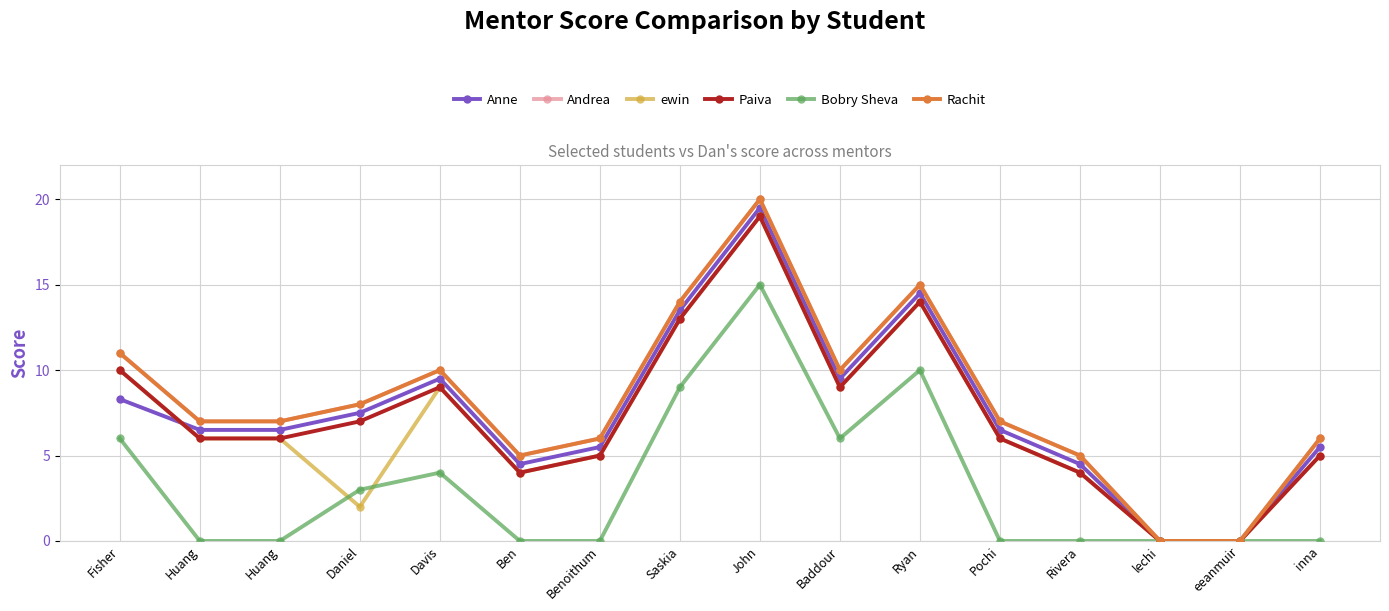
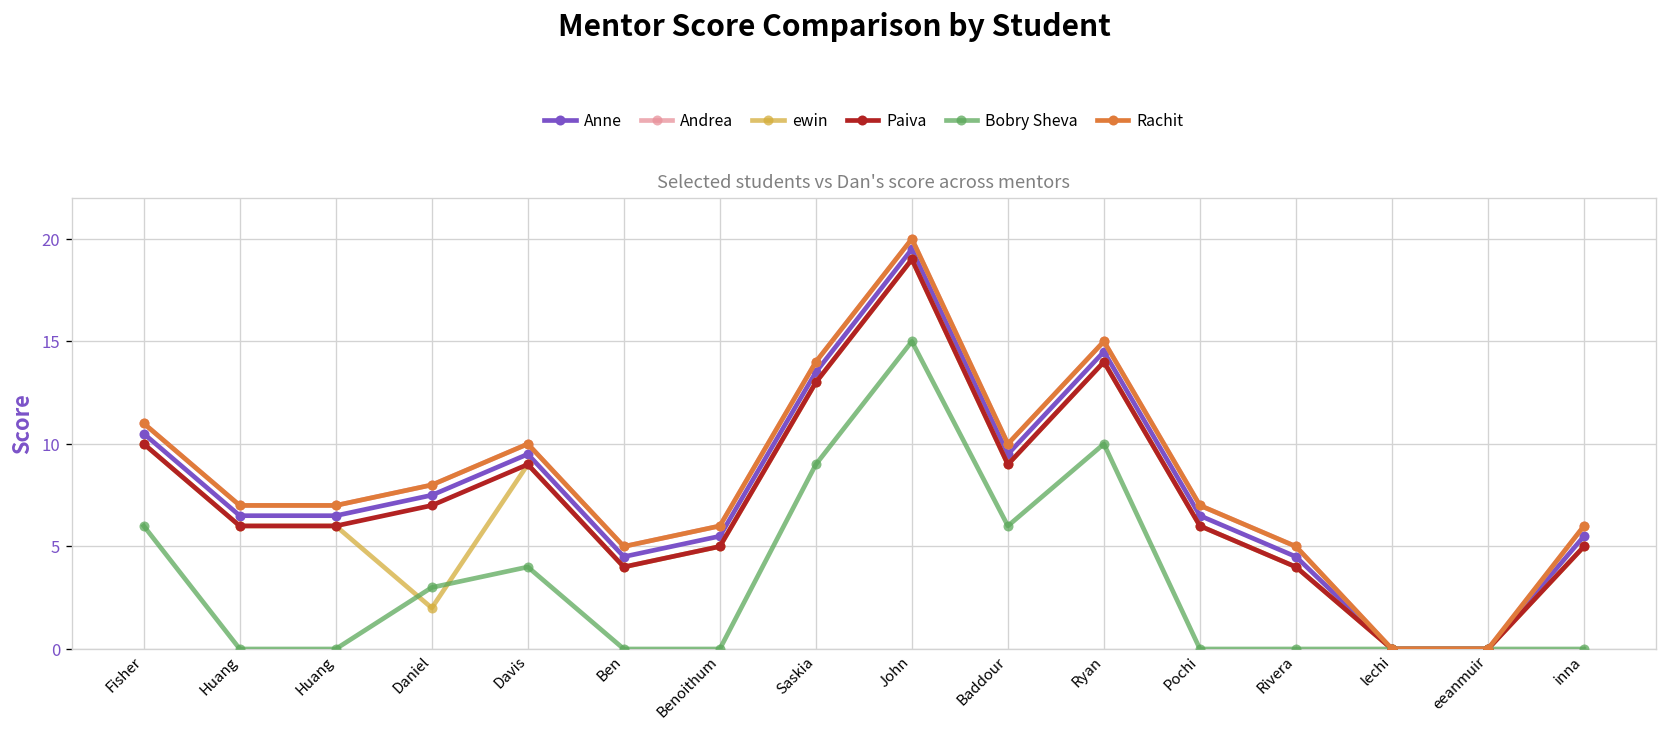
Anne, Fisher: 8.3 -> 10.5
